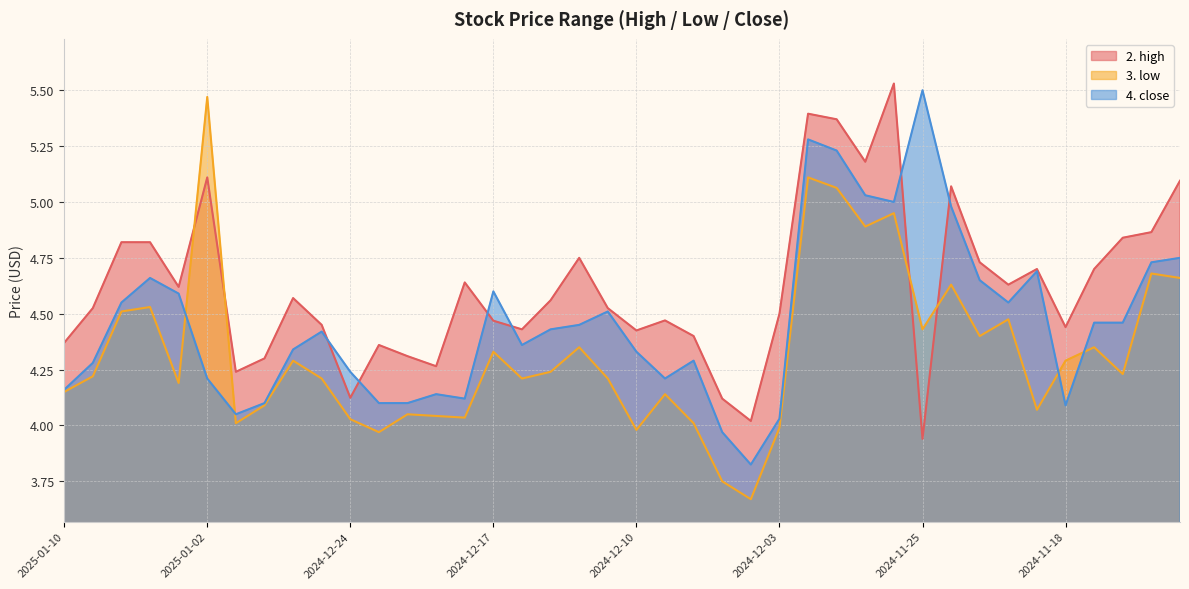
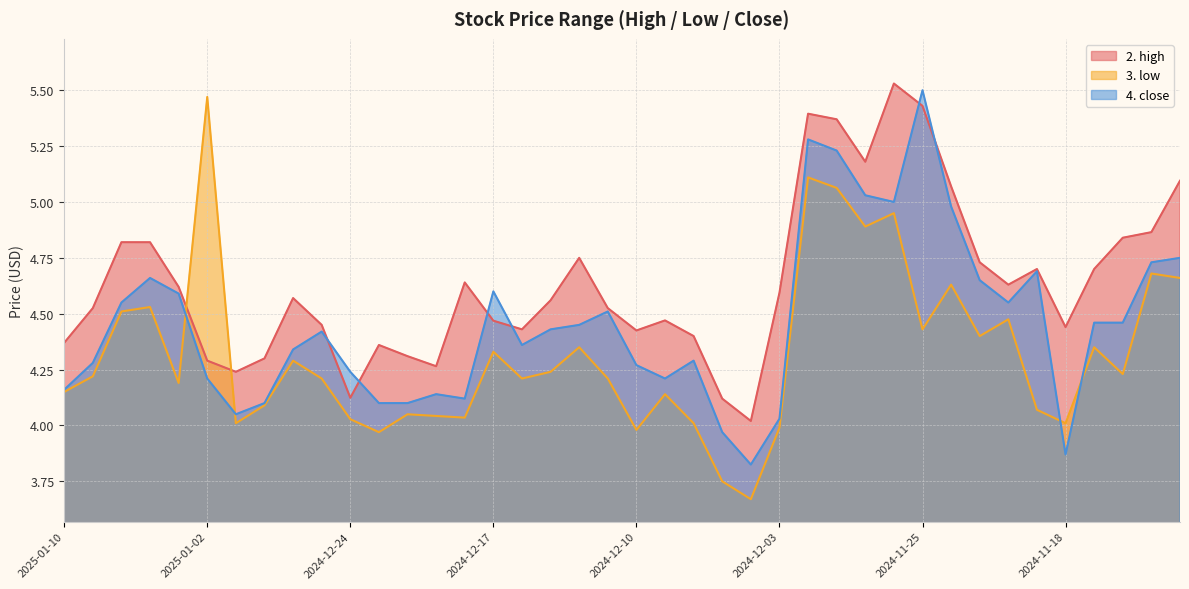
2. high, 2025-01-02: 5.11 -> 4.29
4. close, 2024-12-10: 4.33 -> 4.27
2. high, 2024-12-03: 4.50 -> 4.59
2. high, 2024-11-25: 3.94 -> 5.43
3. low, 2024-11-18: 4.29 -> 4.01
4. close, 2024-11-18: 4.09 -> 3.87
